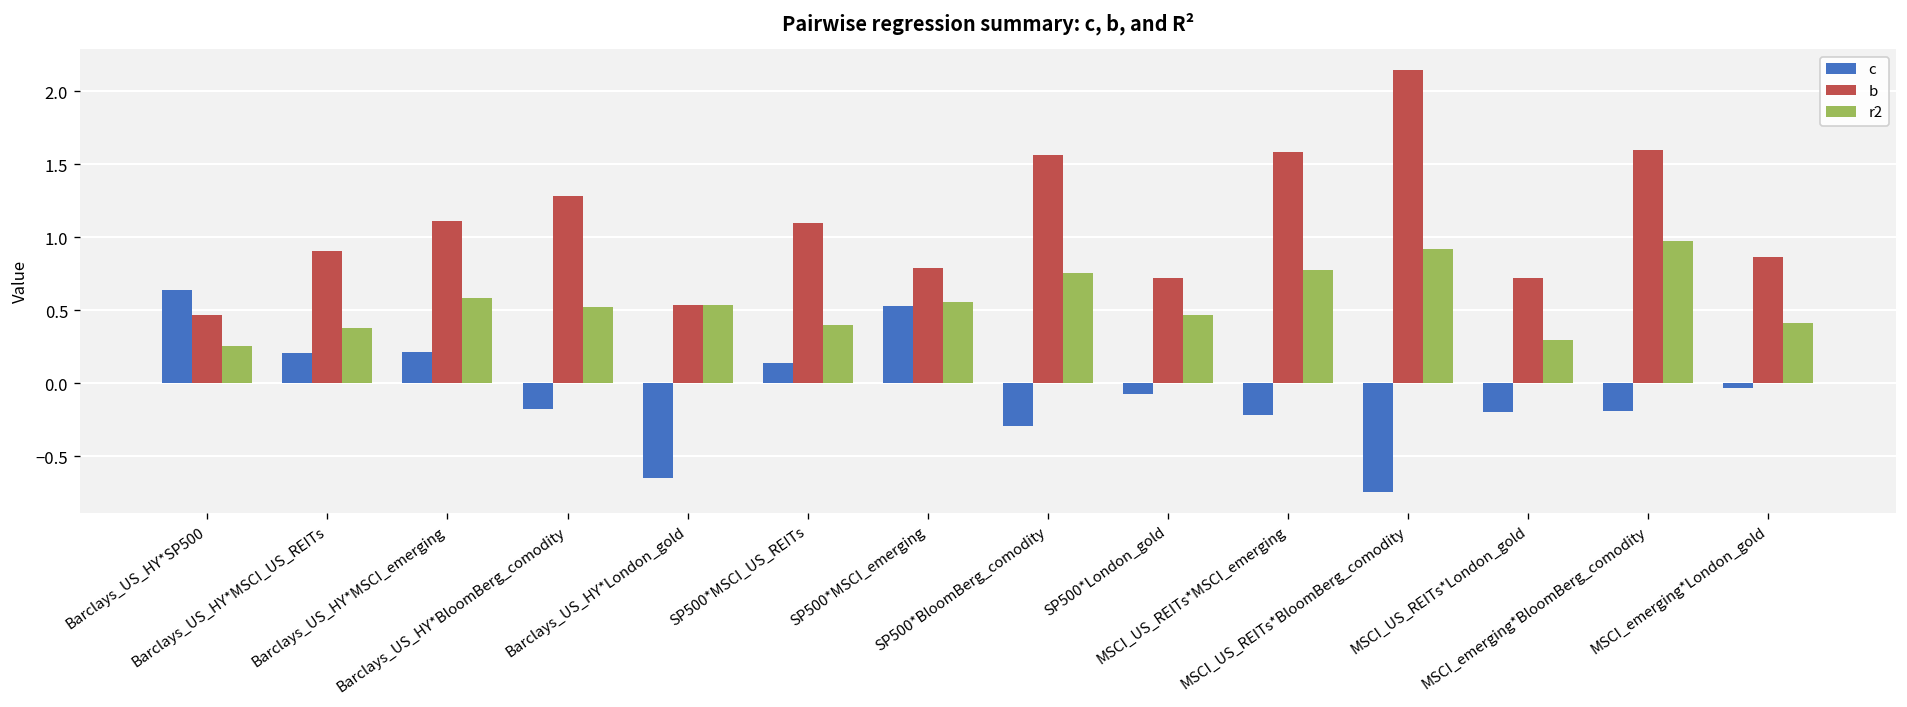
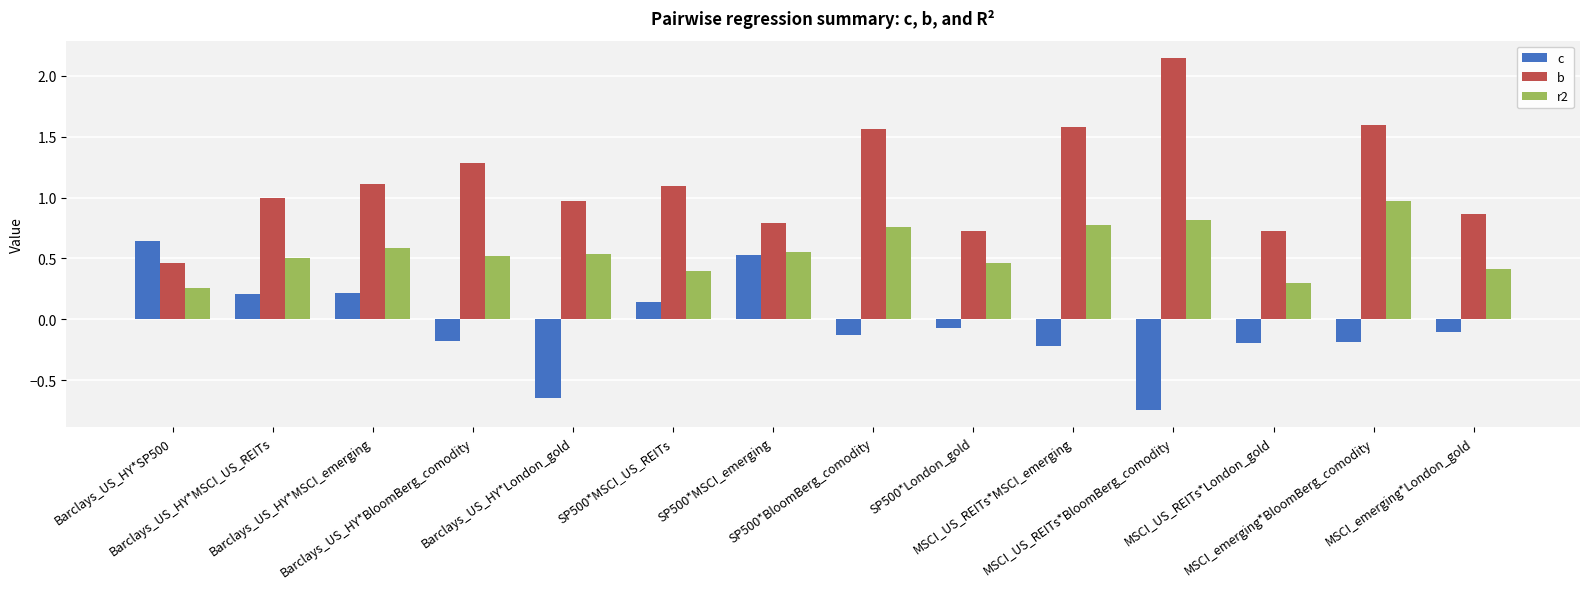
b, Barclays_US_HY*MSCI_US_REITs: 0.91 -> 0.99
r2, Barclays_US_HY*MSCI_US_REITs: 0.38 -> 0.50
b, Barclays_US_HY*London_gold: 0.54 -> 0.97
c, SP500*BloomBerg_comodity: -0.29 -> -0.13
r2, MSCI_US_REITs*BloomBerg_comodity: 0.92 -> 0.82
c, MSCI_emerging*London_gold: -0.03 -> -0.10
